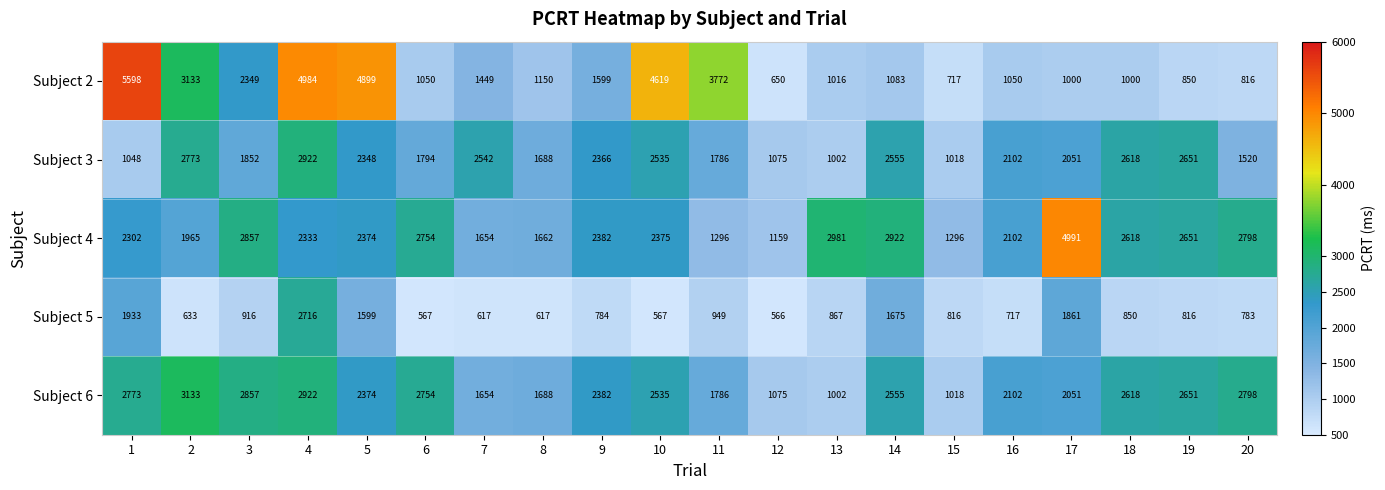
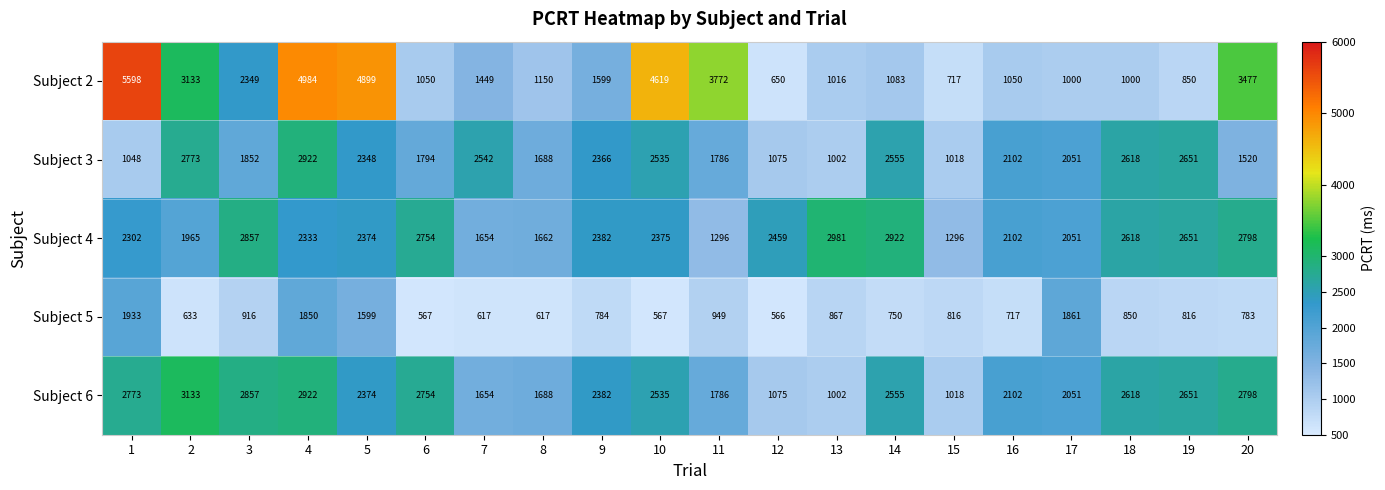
Subject 2, 20: 816 -> 3477
Subject 4, 12: 1159 -> 2459
Subject 4, 17: 4991 -> 2051
Subject 5, 4: 2716 -> 1850
Subject 5, 14: 1675 -> 750
